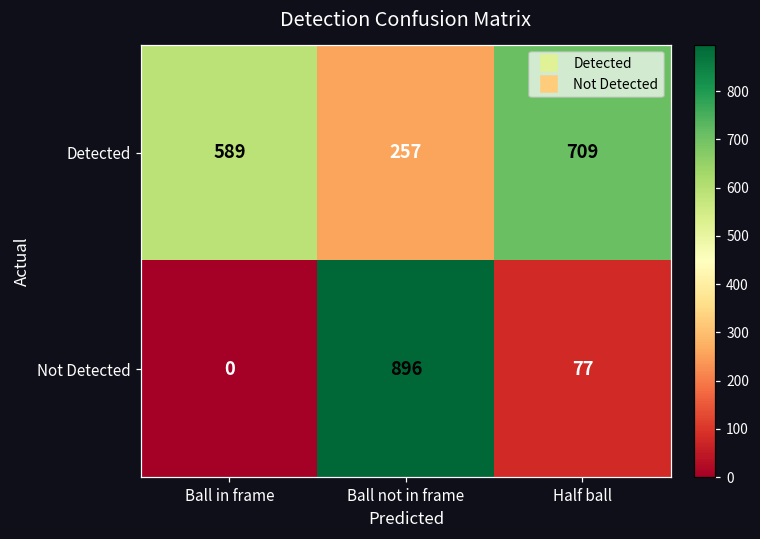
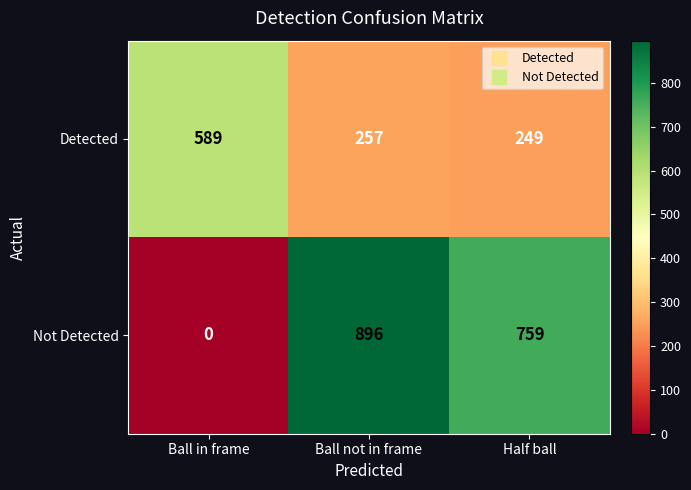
Detected, Half ball: 709 -> 249
Not Detected, Half ball: 77 -> 759
